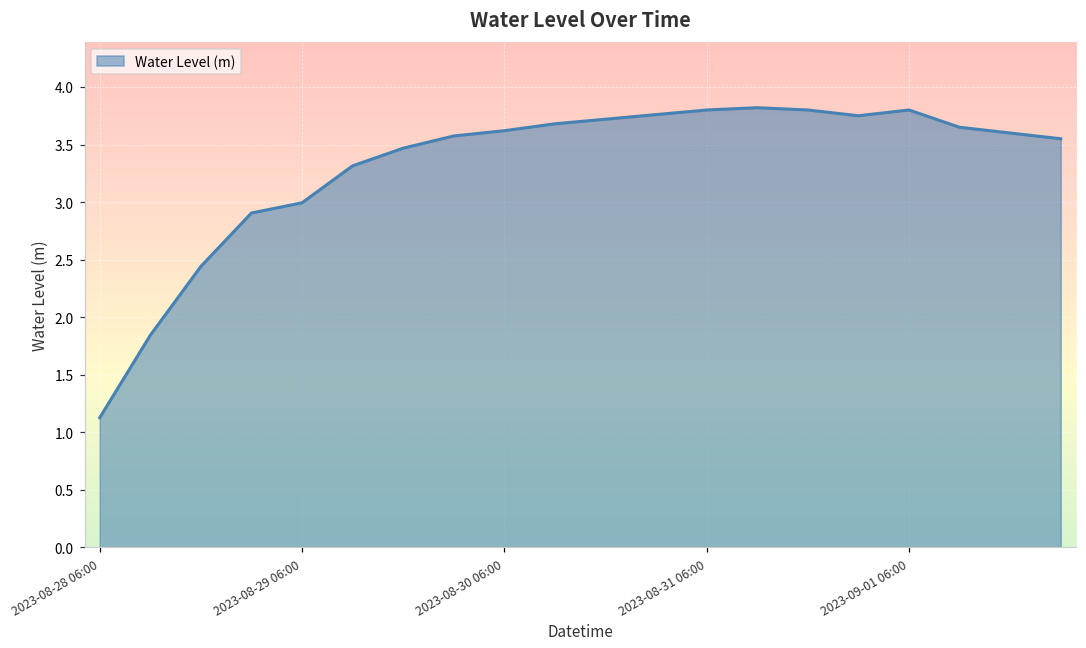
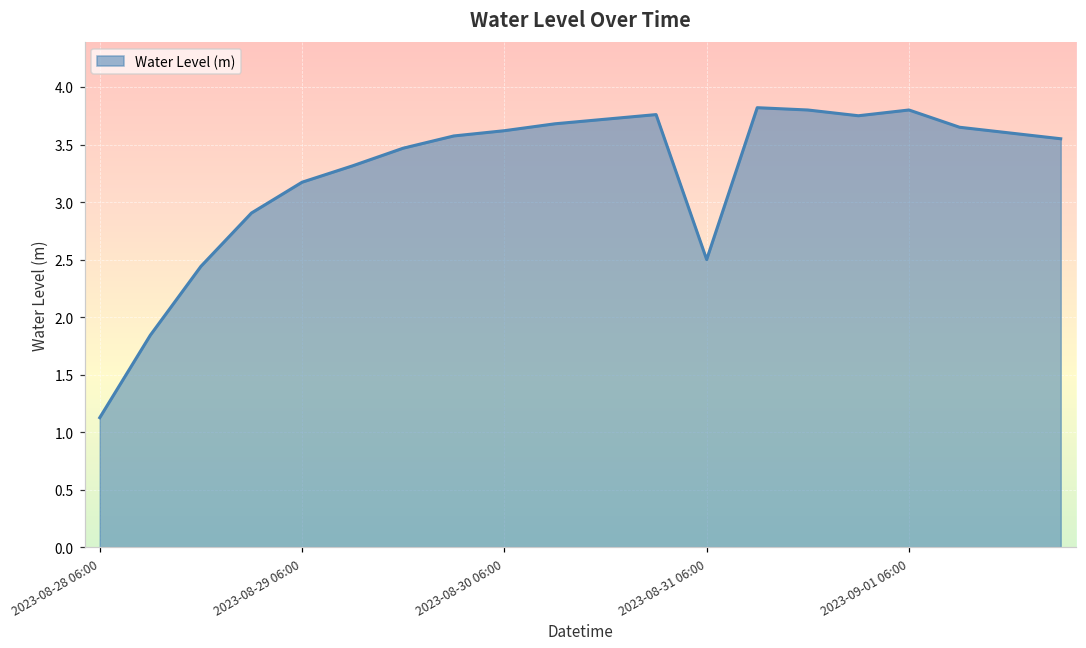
2023-08-29 06:00: 2.99 -> 3.17
2023-08-31 06:00: 3.8 -> 2.5
